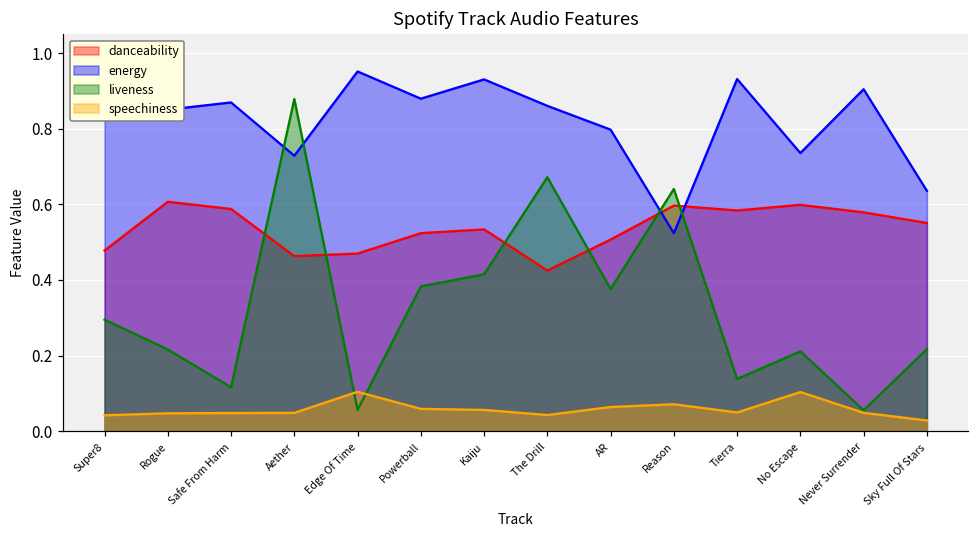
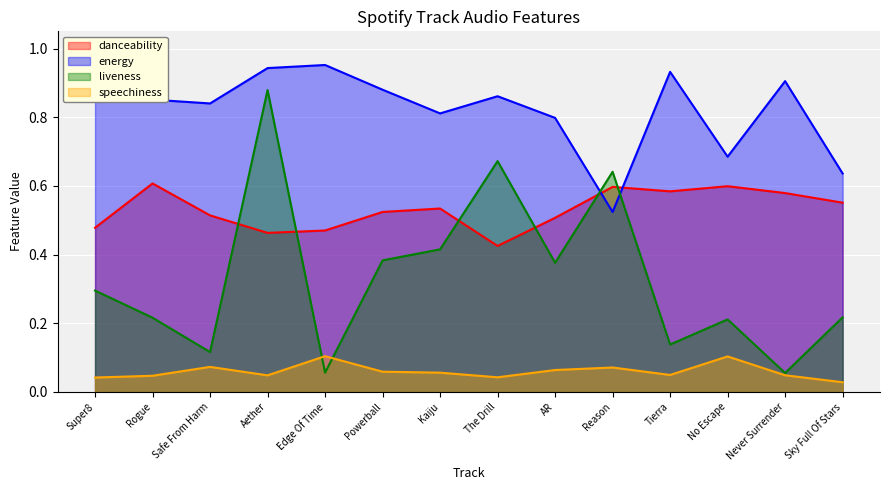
danceability, Safe From Harm: 0.59 -> 0.51
energy, Safe From Harm: 0.87 -> 0.84
speechiness, Safe From Harm: 0.05 -> 0.07
energy, Aether: 0.73 -> 0.94
energy, Kaiju: 0.93 -> 0.81
energy, No Escape: 0.74 -> 0.69
